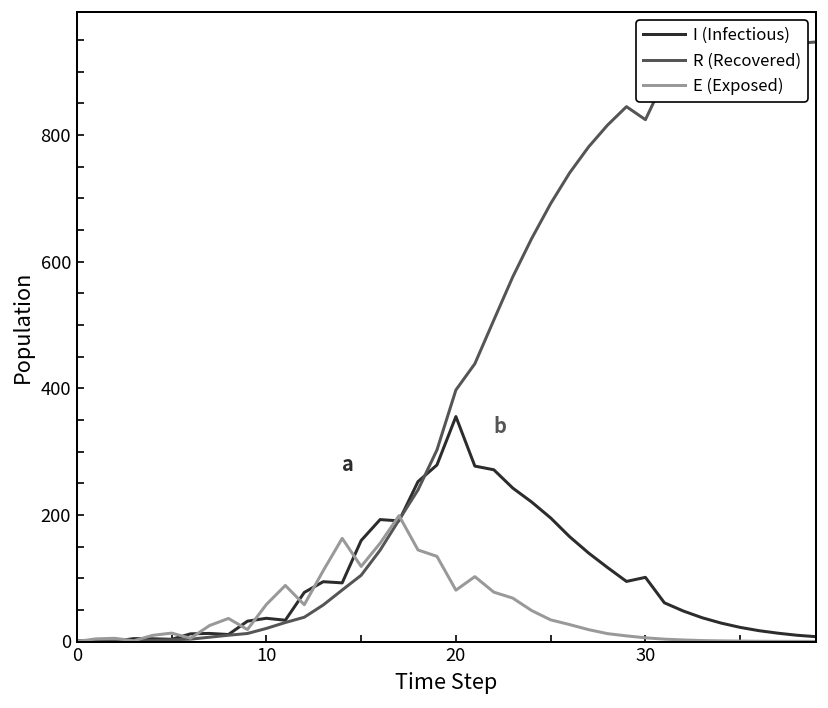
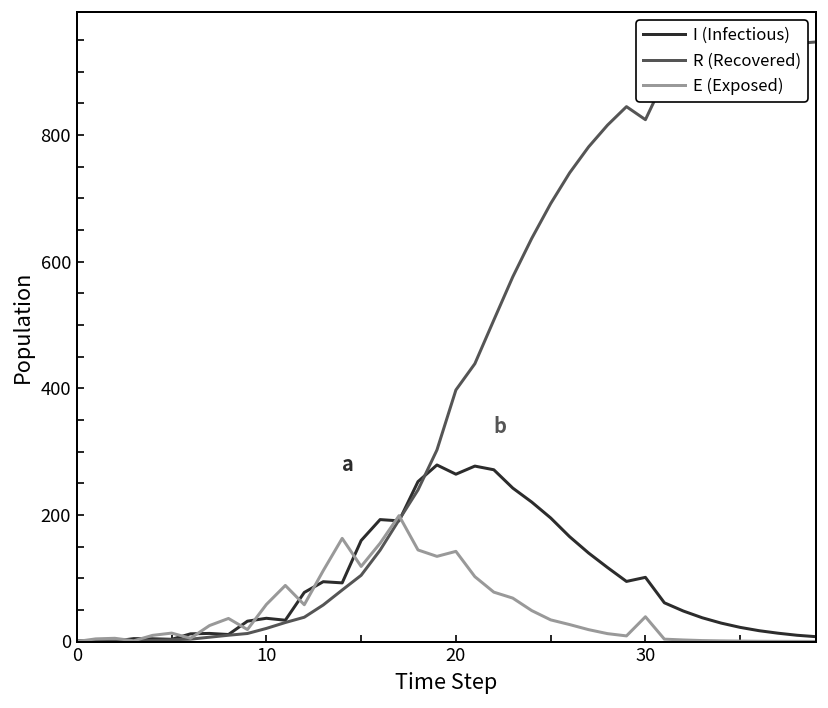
I (Infectious), 20: 360 -> 260
E (Exposed), 20: 80 -> 140
E (Exposed), 30: 10 -> 40
